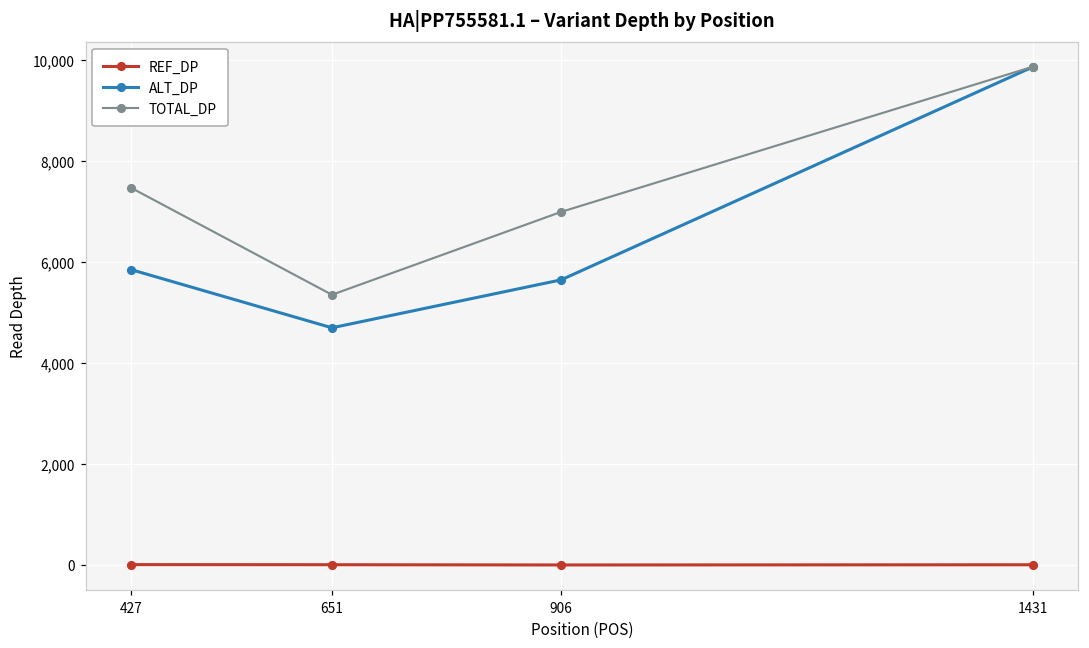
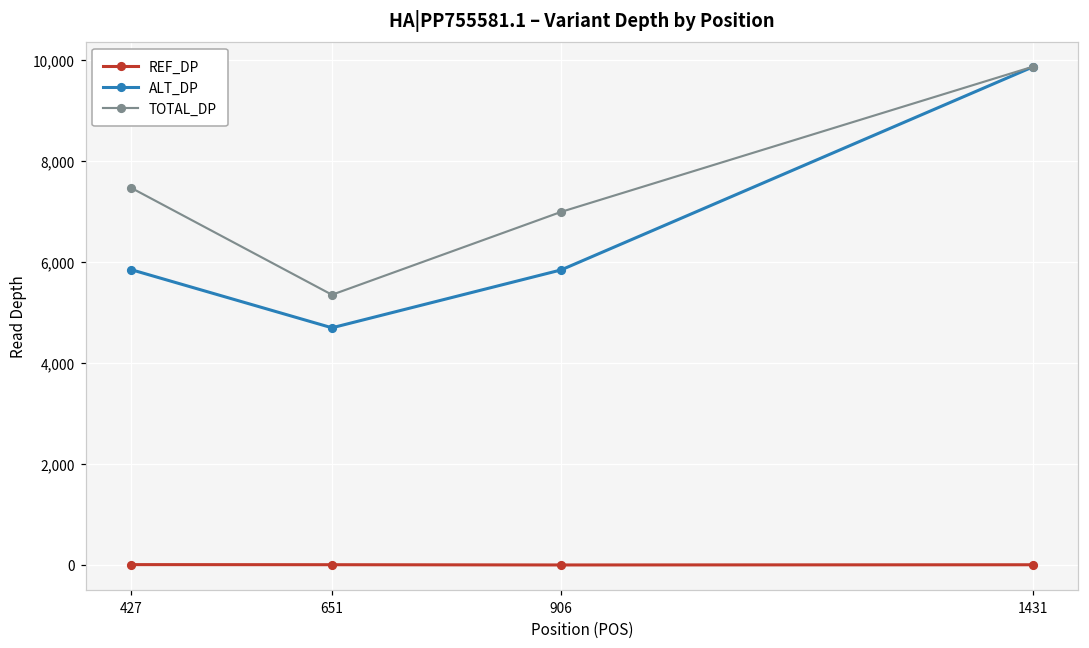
ALT_DP, 906: 5,600 -> 5,800
